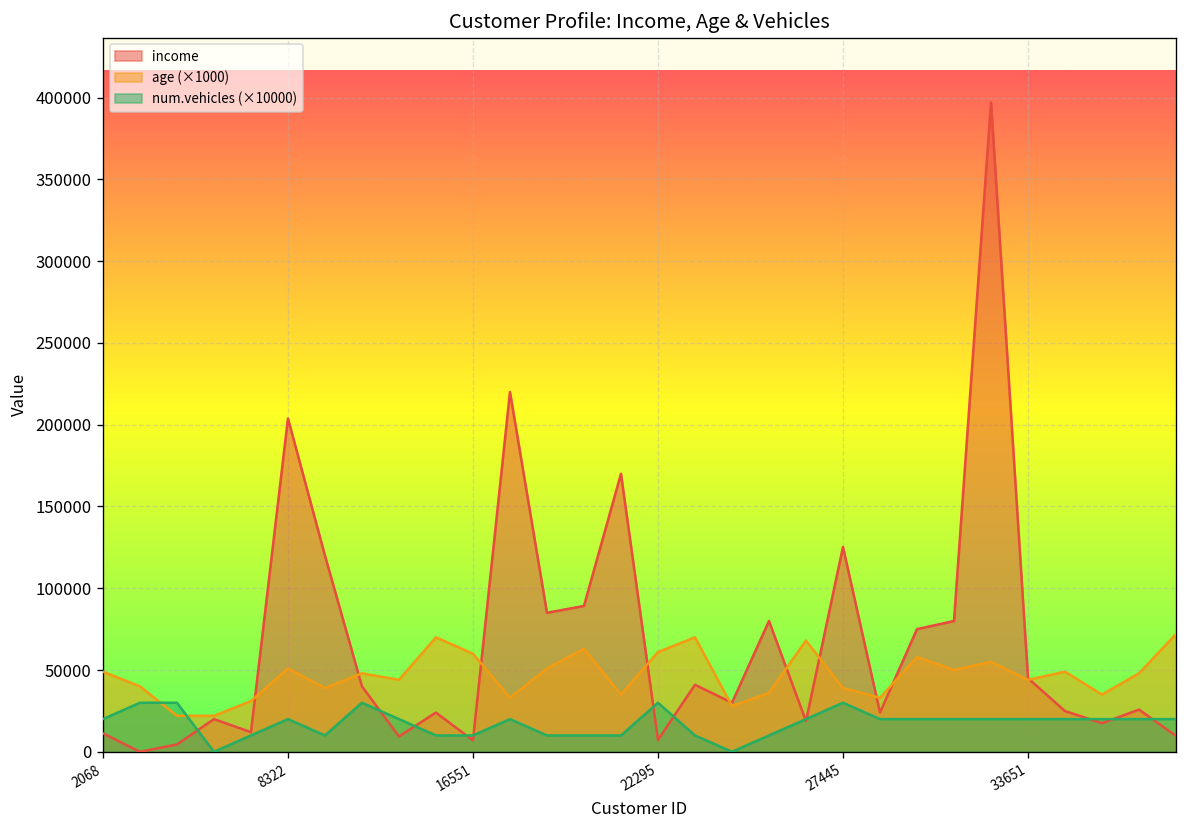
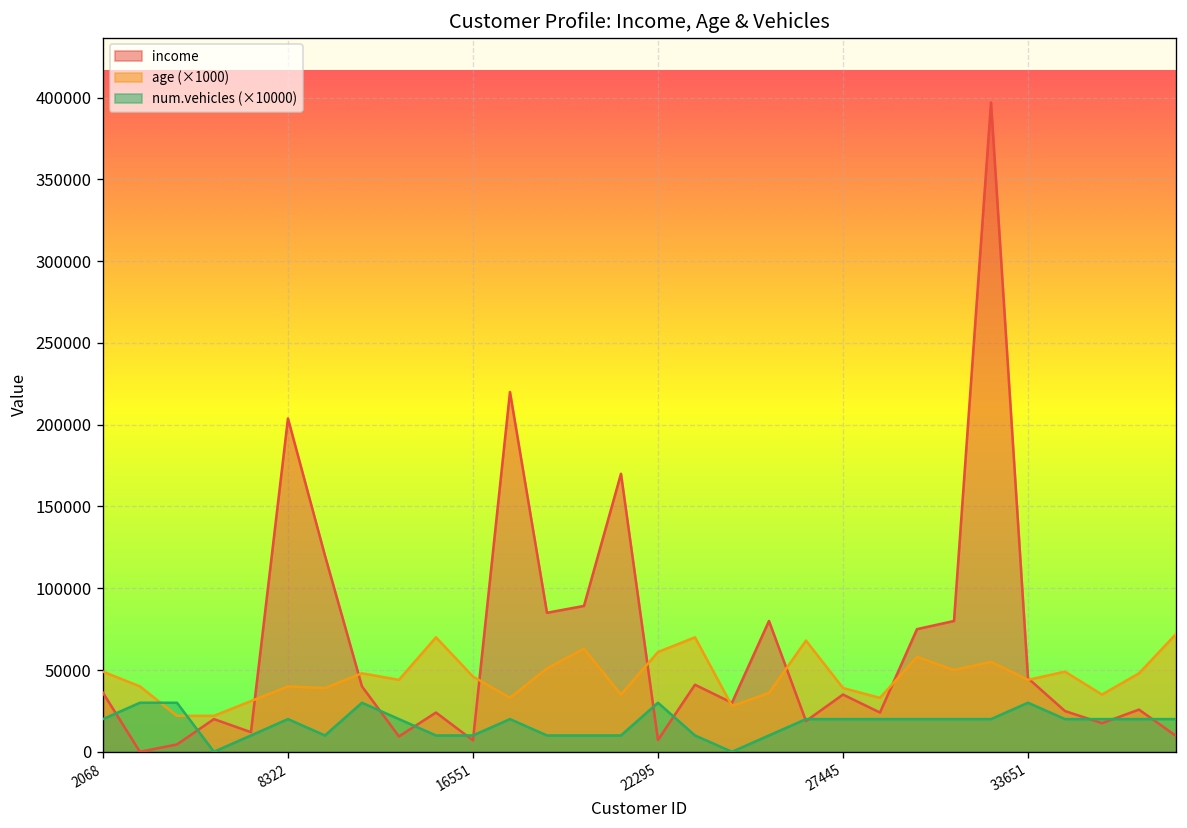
income, 2068: 11000 -> 36000
age (×1000), 8322: 51000 -> 40000
age (×1000), 16551: 60000 -> 46000
income, 27445: 125000 -> 35000
num.vehicles (×10000), 27445: 30000 -> 20000
num.vehicles (×10000), 33651: 20000 -> 30000
